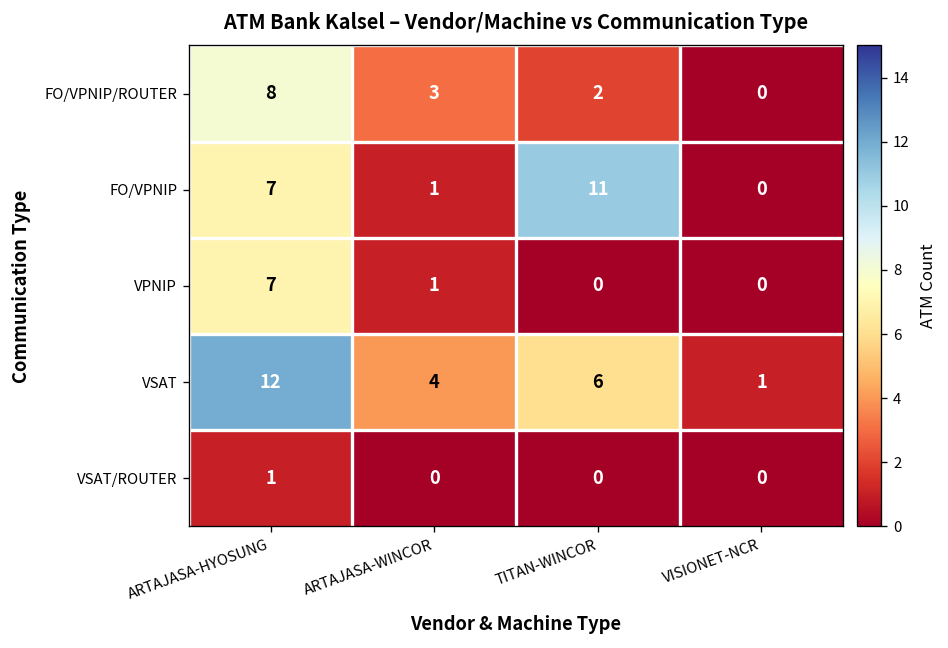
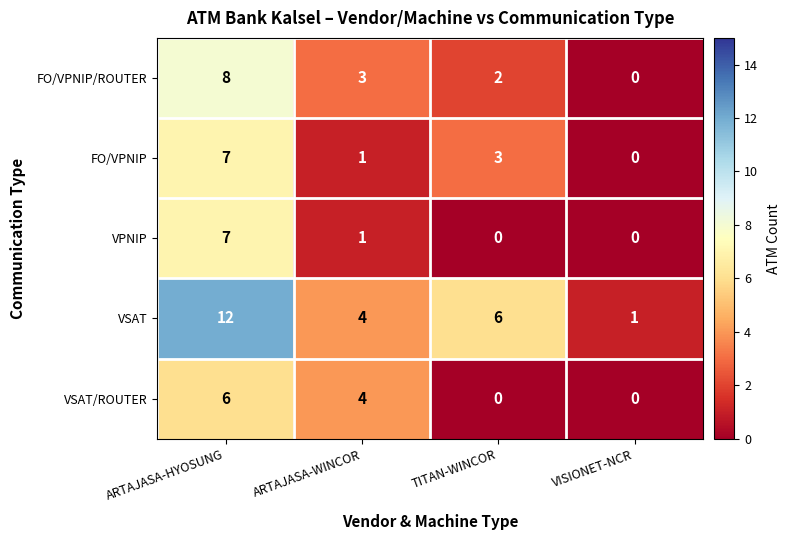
FO/VPNIP, TITAN-WINCOR: 11 -> 3
VSAT/ROUTER, ARTAJASA-HYOSUNG: 1 -> 6
VSAT/ROUTER, ARTAJASA-WINCOR: 0 -> 4
